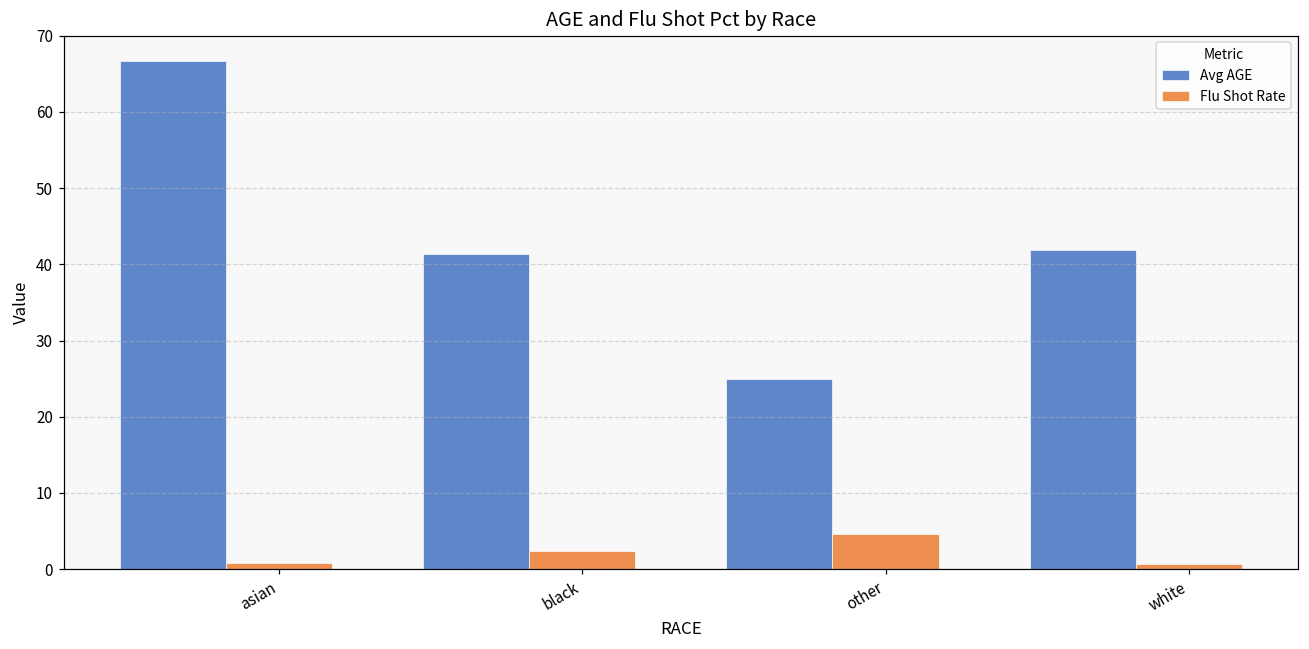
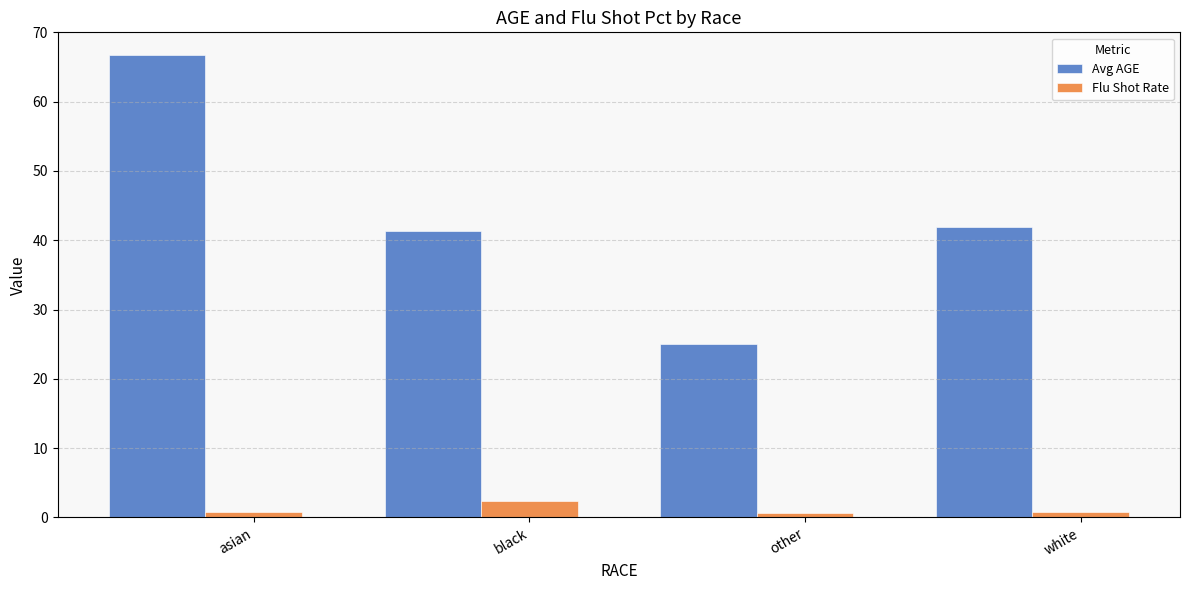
Flu Shot Rate, other: 5 -> 1
